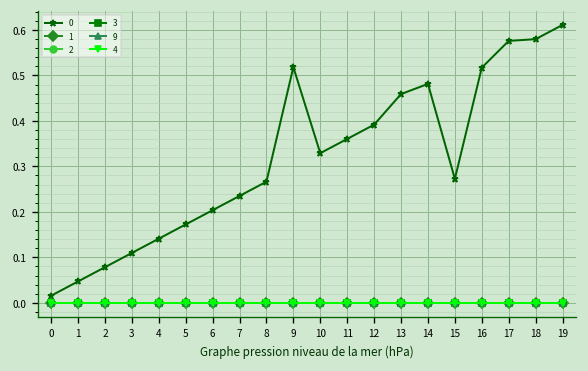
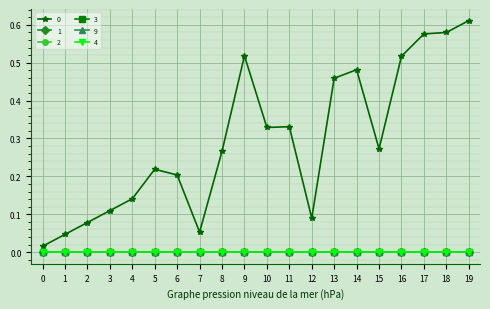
0, 5: 0.17 -> 0.22
0, 7: 0.24 -> 0.05
0, 11: 0.36 -> 0.33
0, 12: 0.39 -> 0.09
